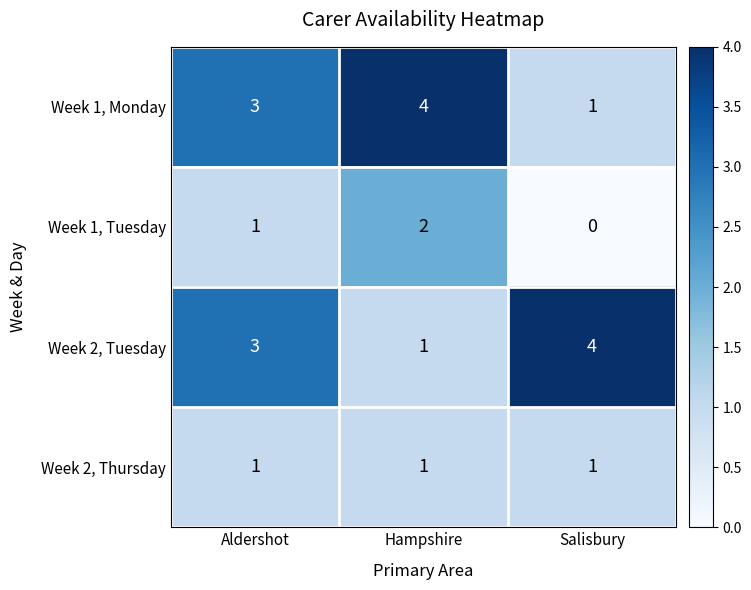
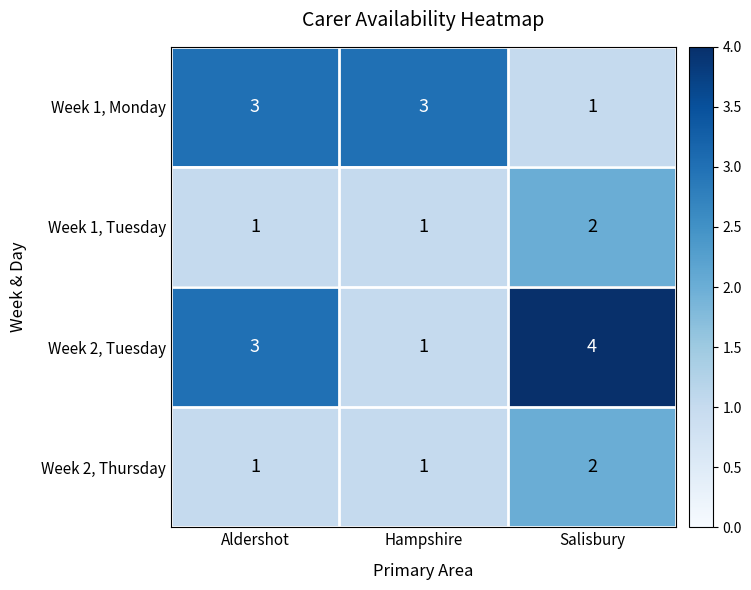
Week 1, Monday, Hampshire: 4 -> 3
Week 1, Tuesday, Hampshire: 2 -> 1
Week 1, Tuesday, Salisbury: 0 -> 2
Week 2, Thursday, Salisbury: 1 -> 2
